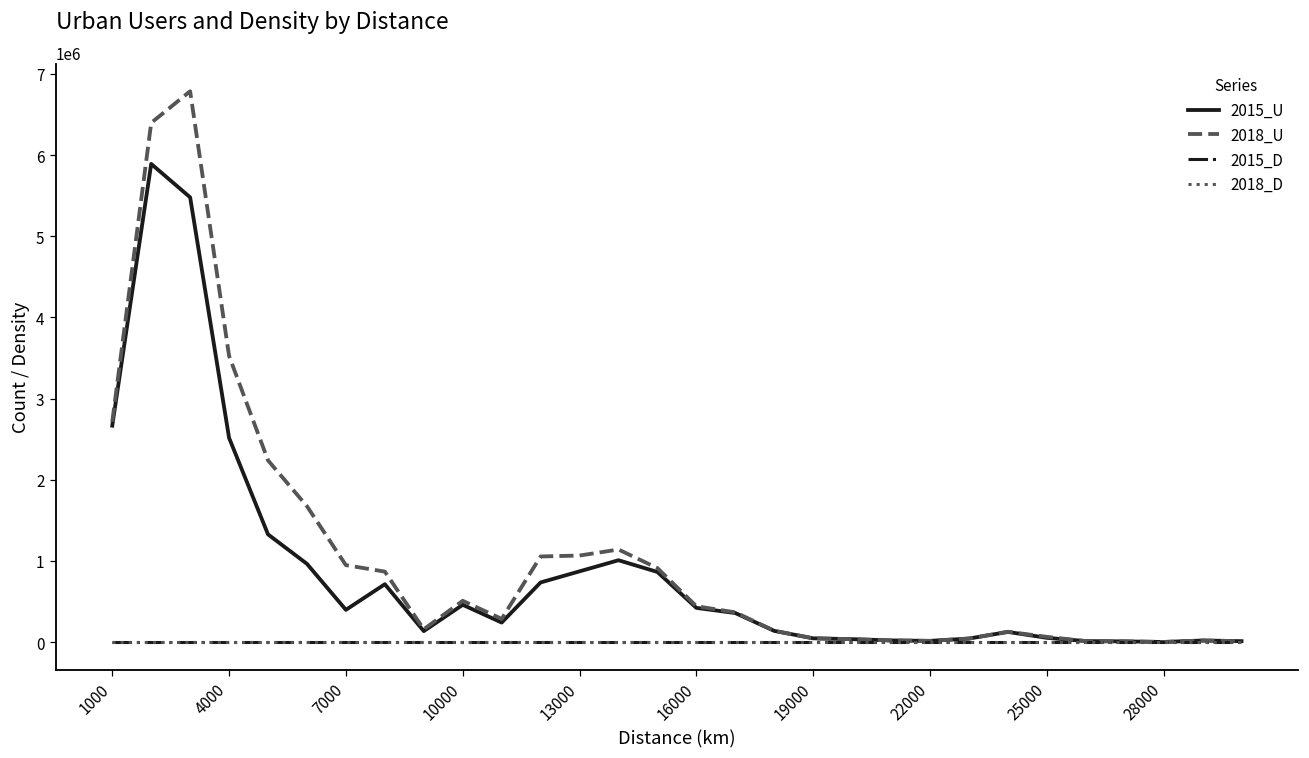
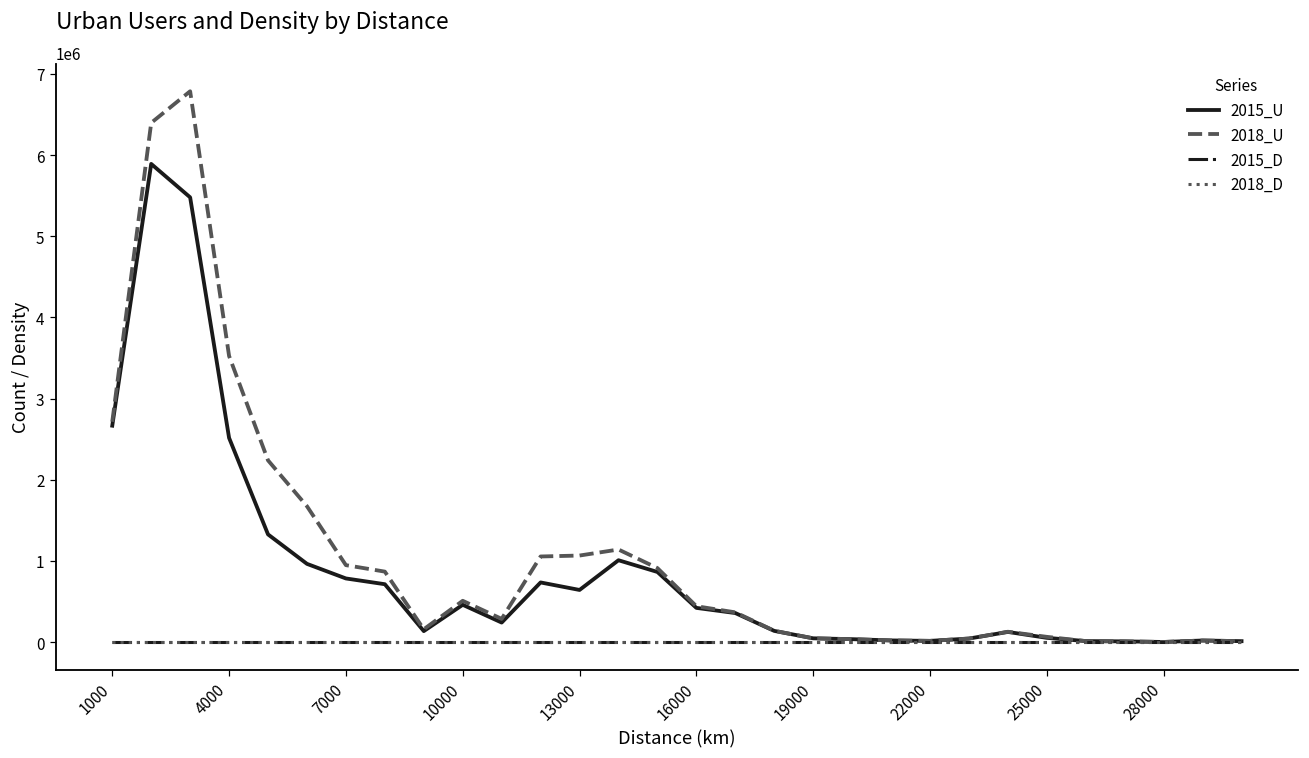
2015_U, 7000: 400000 -> 800000
2015_U, 13000: 900000 -> 600000
